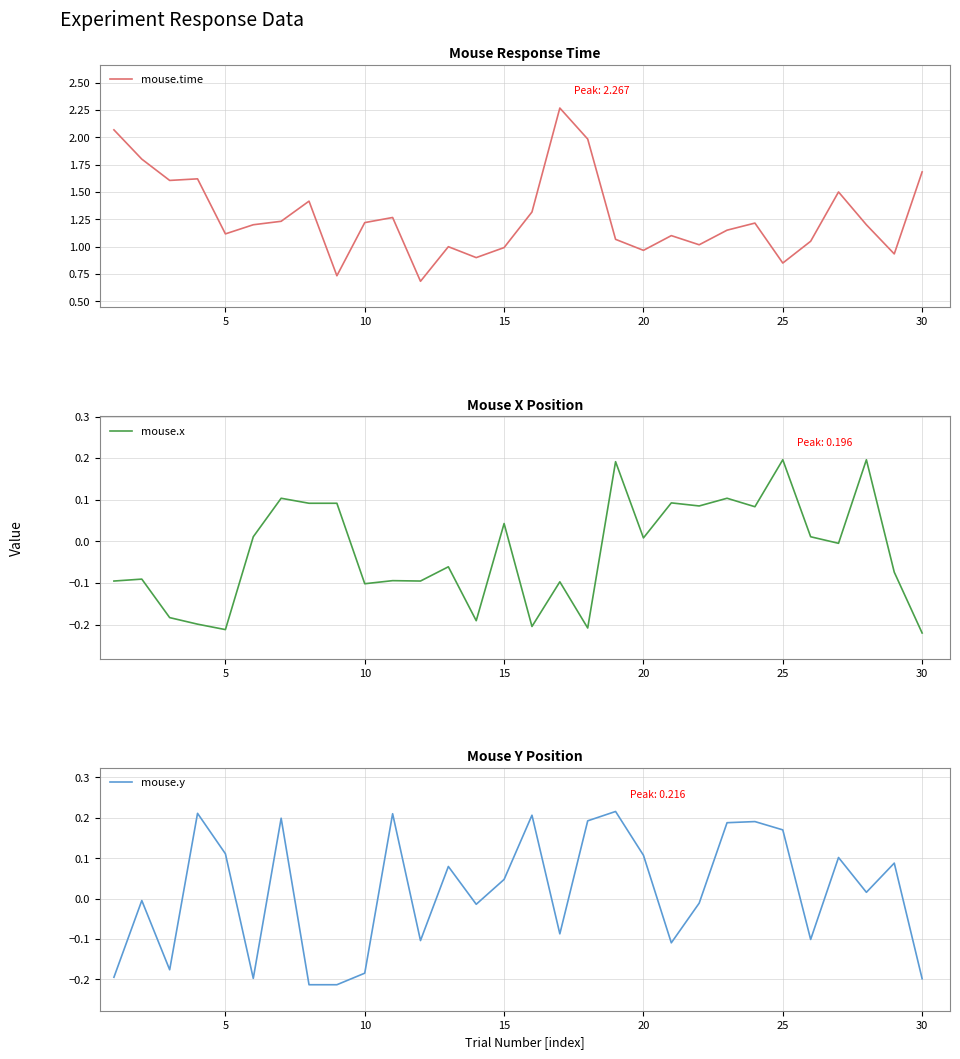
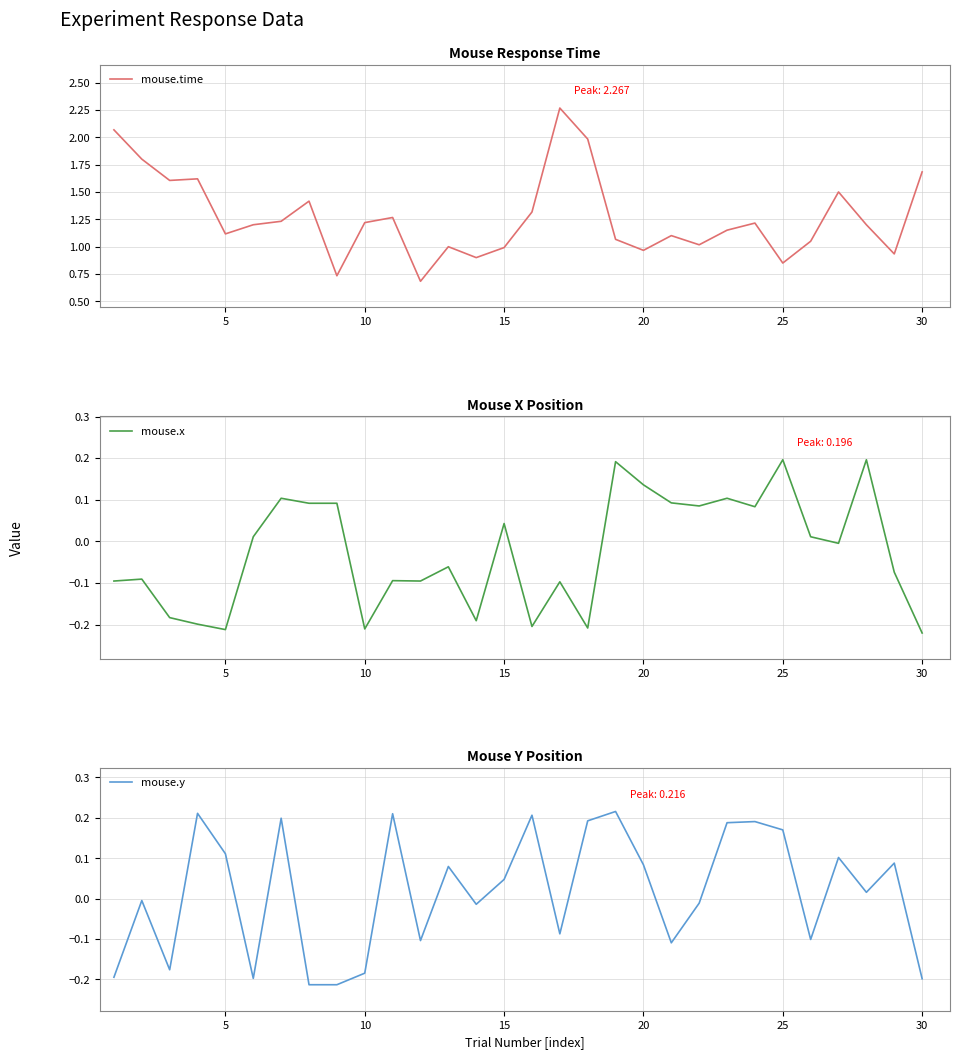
Mouse X Position, mouse.x, 10: -0.10 -> -0.21
Mouse X Position, mouse.x, 20: 0.01 -> 0.14
Mouse Y Position, mouse.y, 20: 0.11 -> 0.08
